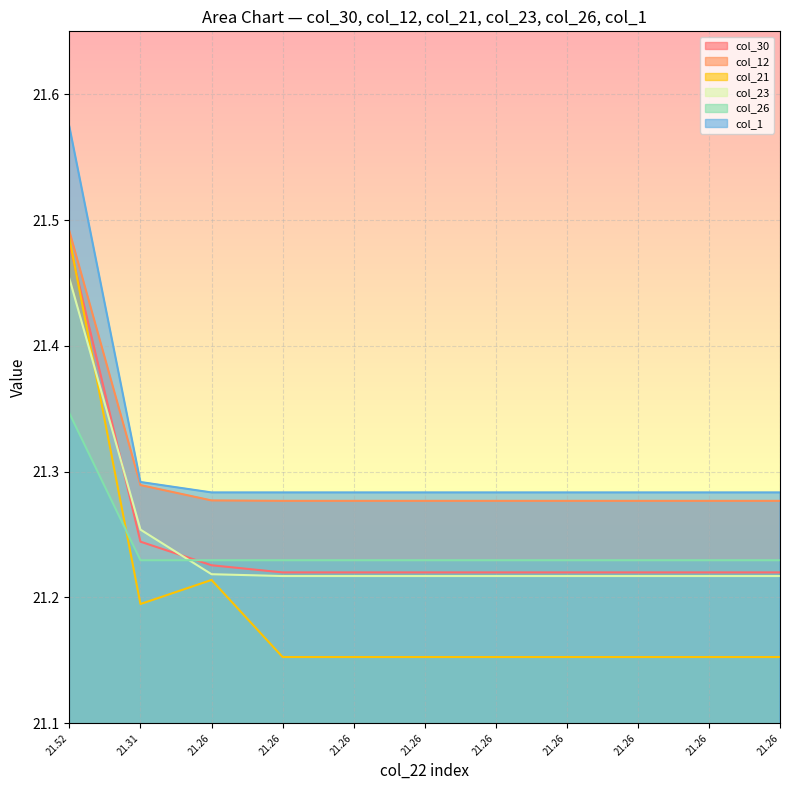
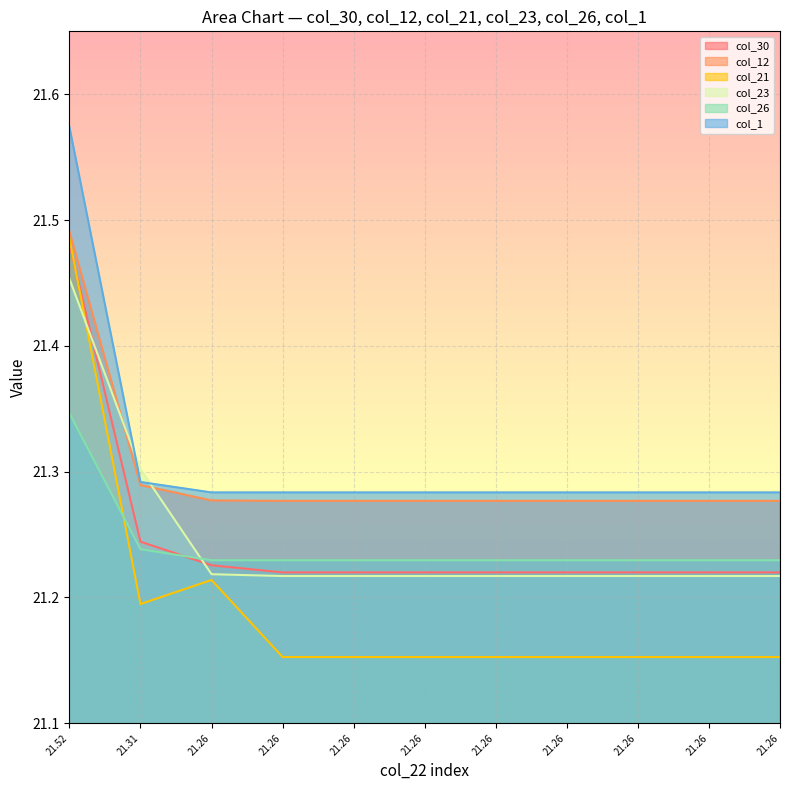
col_23, 21.31: 21.254 -> 21.302
col_26, 21.31: 21.230 -> 21.238
